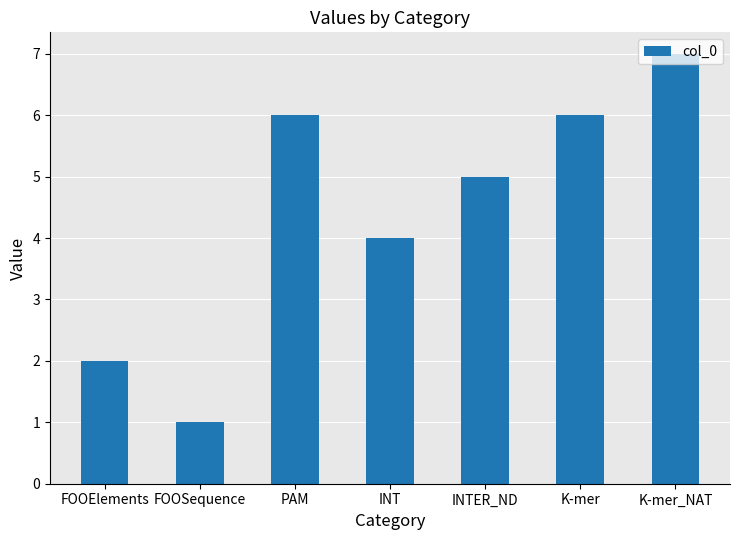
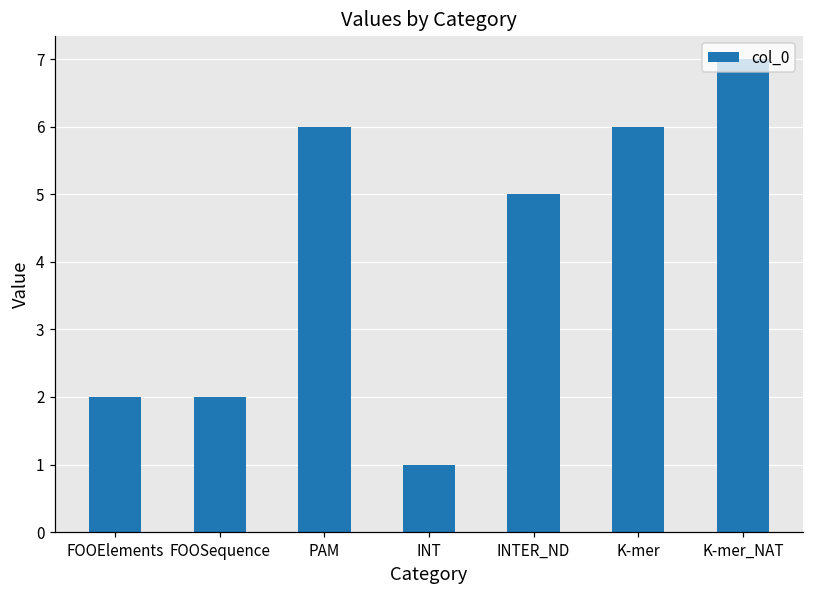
FOOSequence: 1 -> 2
INT: 4 -> 1
